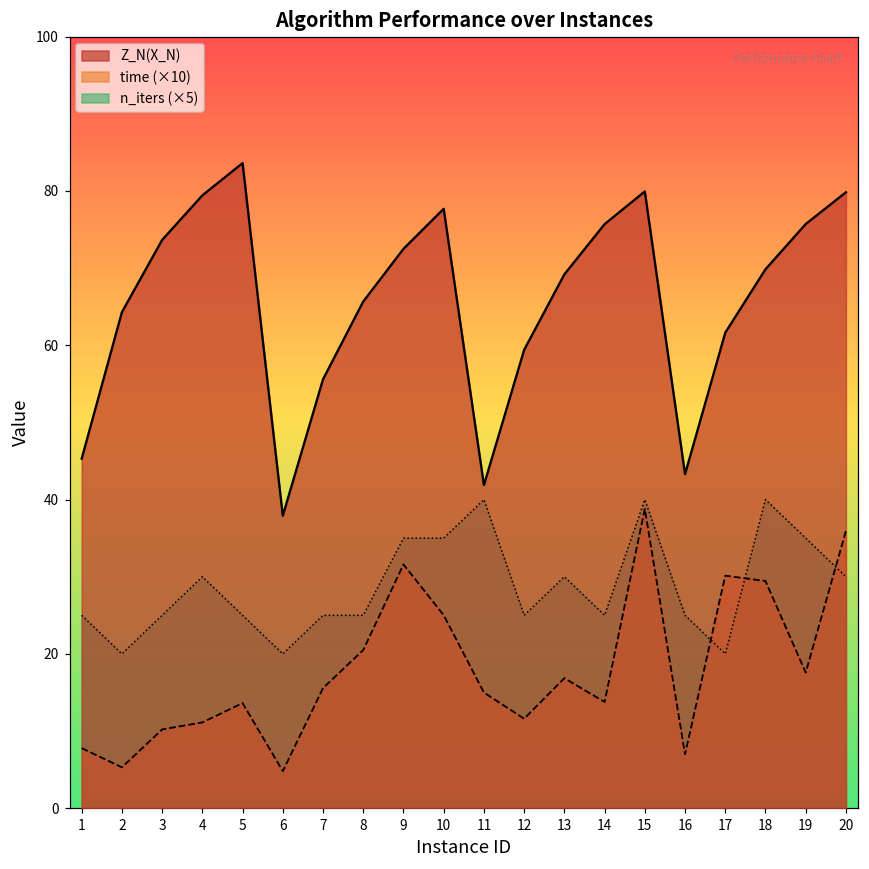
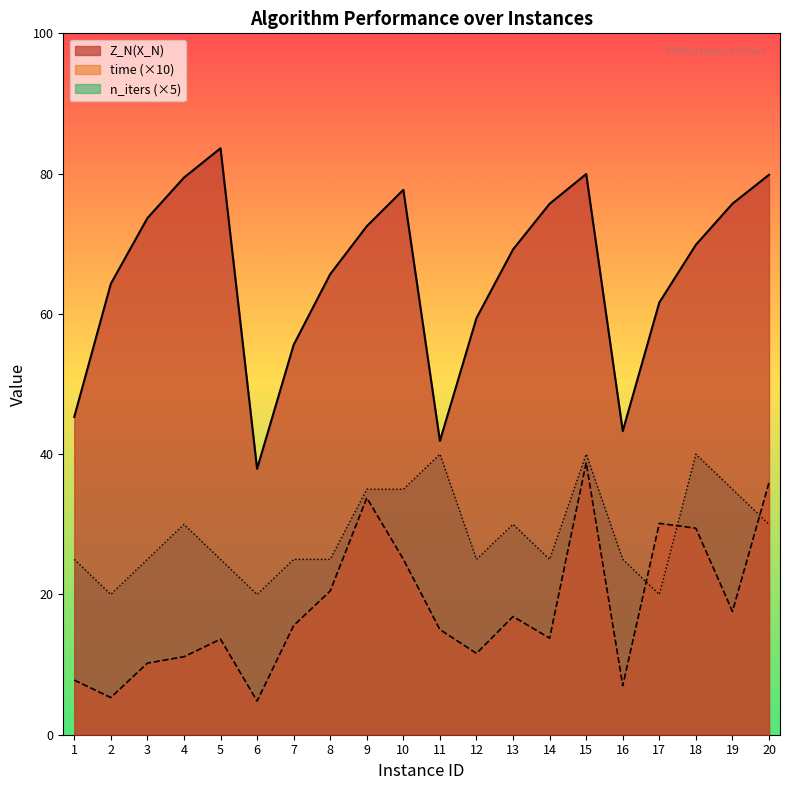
time (×10), 9: 32 -> 34
